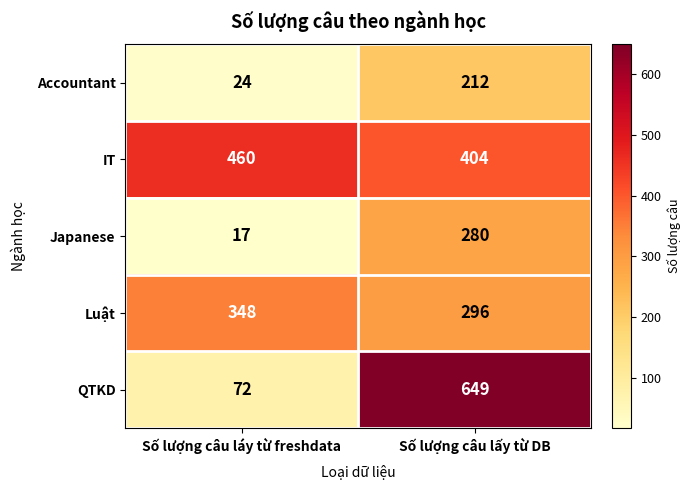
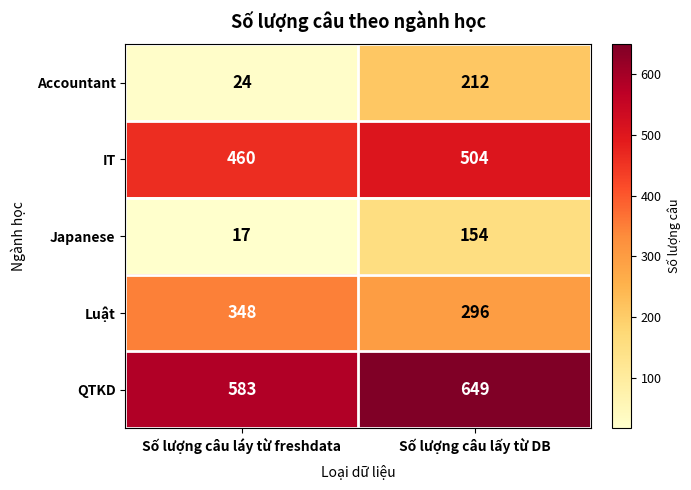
IT, Số lượng câu lấy từ DB: 404 -> 504
Japanese, Số lượng câu lấy từ DB: 280 -> 154
QTKD, Số lượng câu láy từ freshdata: 72 -> 583
